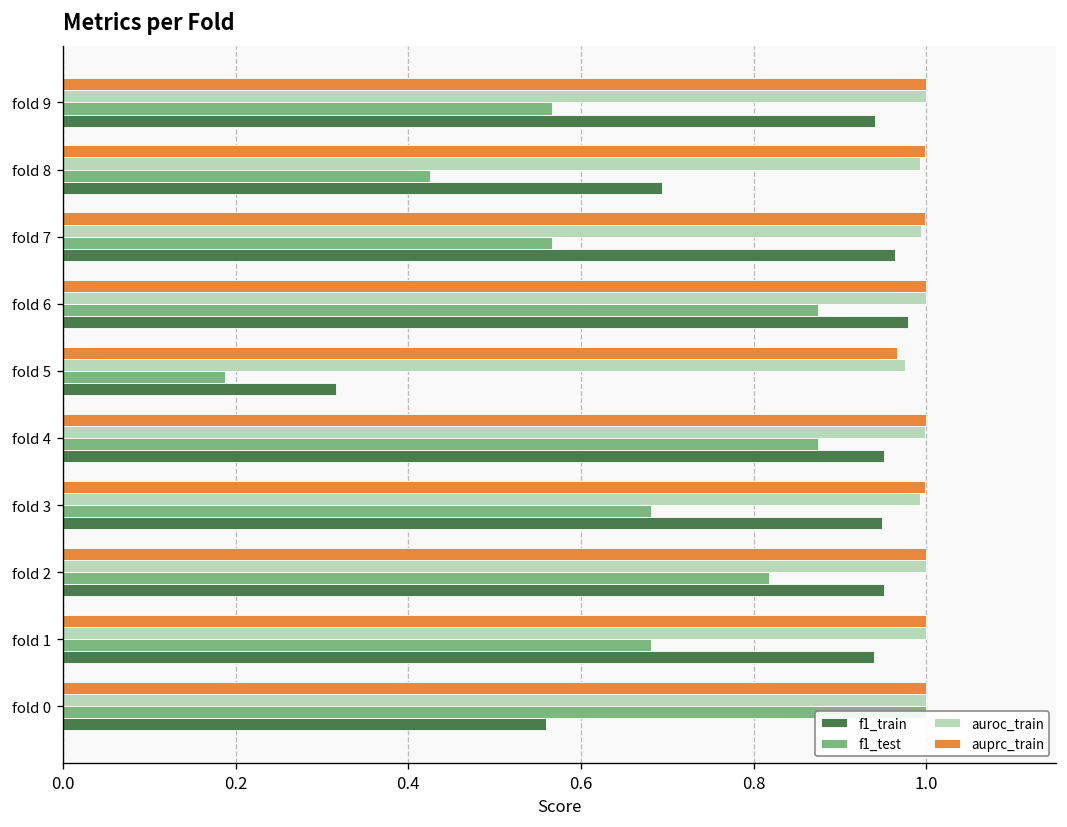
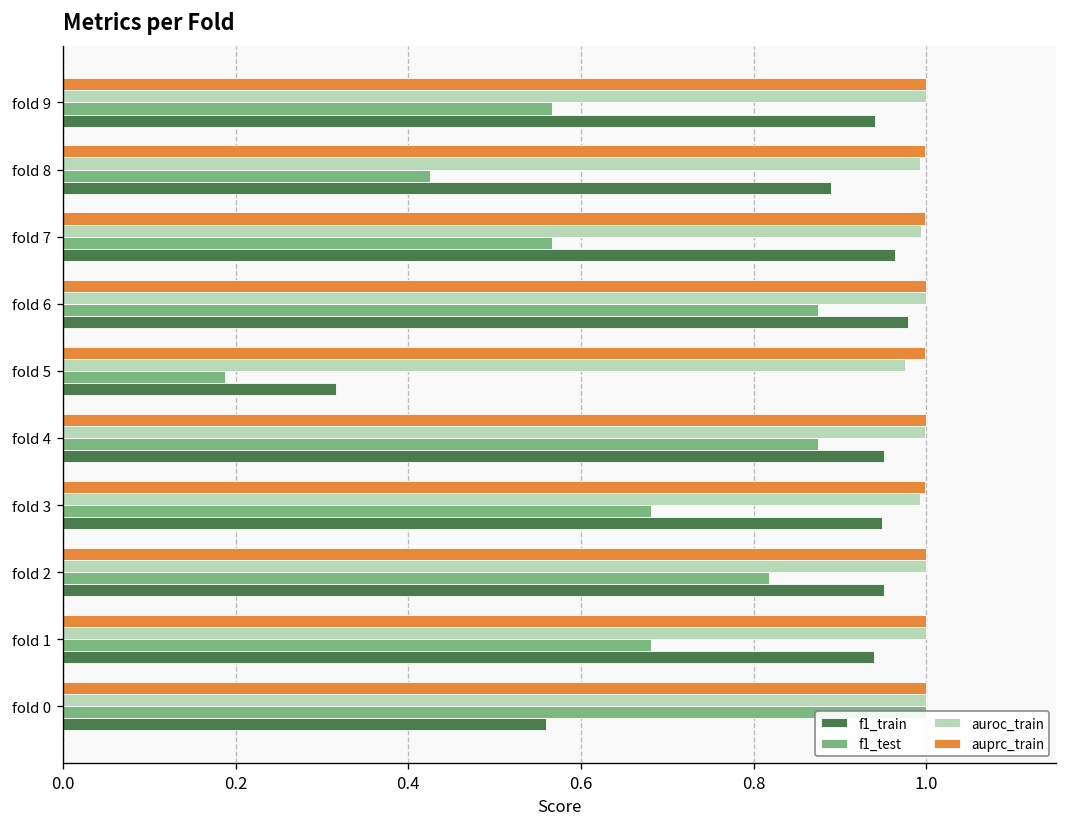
f1_train, fold 8: 0.69 -> 0.89
auprc_train, fold 5: 0.97 -> 1.00
